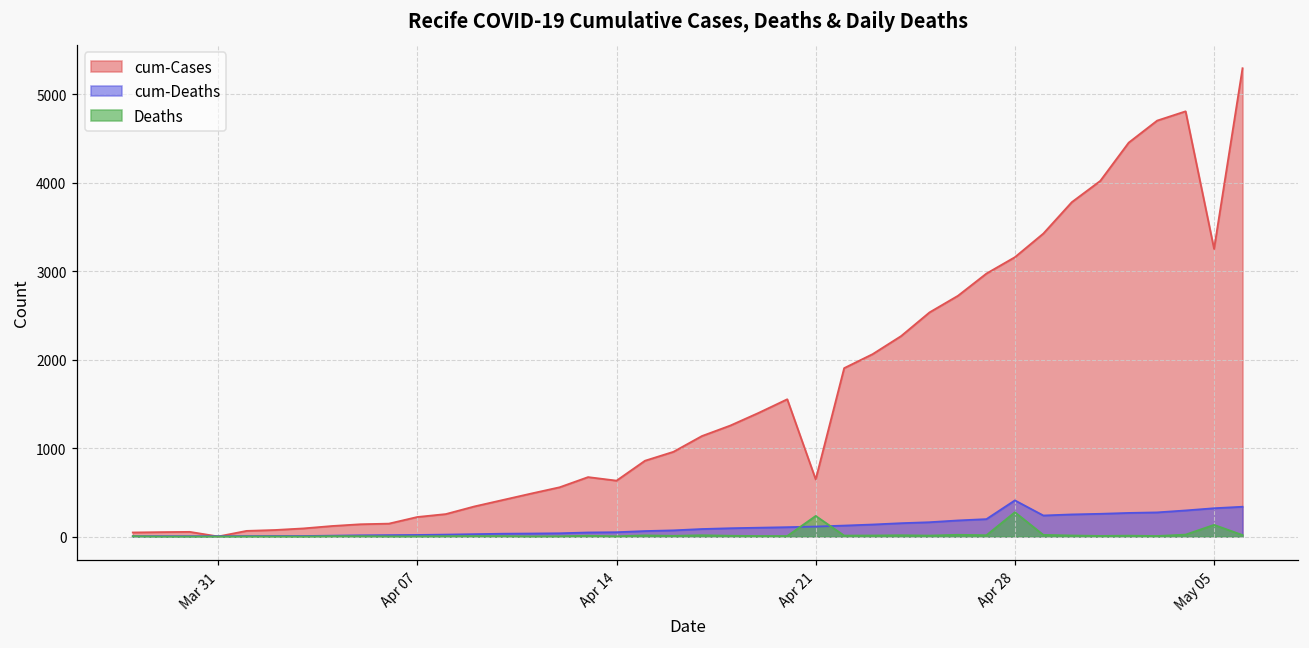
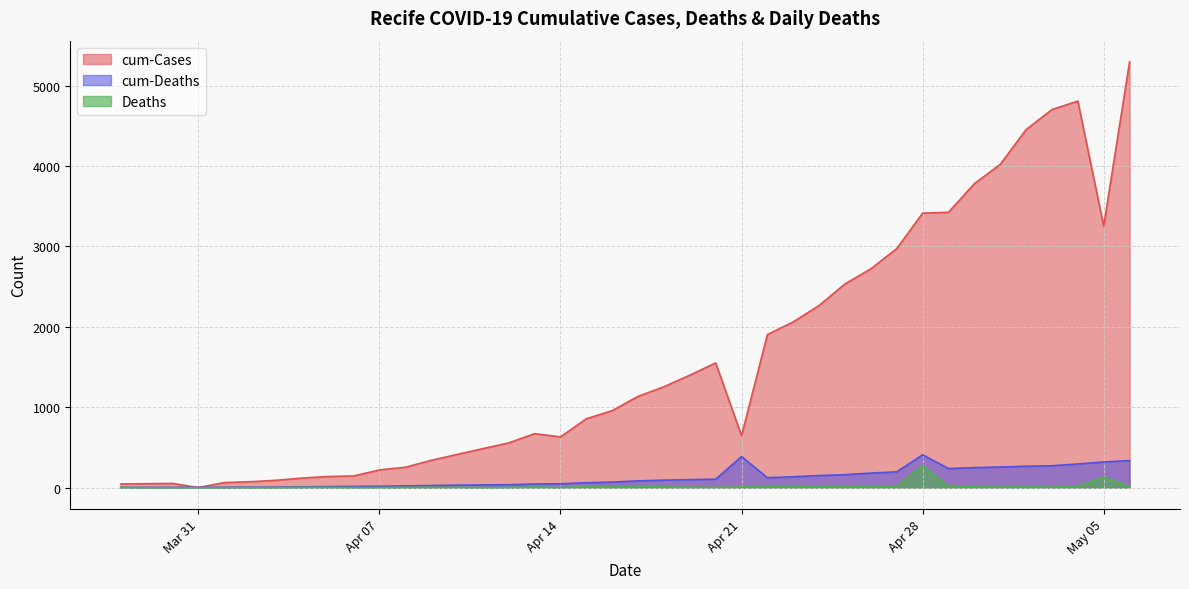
cum-Deaths, Apr 21: 100 -> 400
Deaths, Apr 21: 200 -> 0
cum-Cases, Apr 28: 3200 -> 3400
